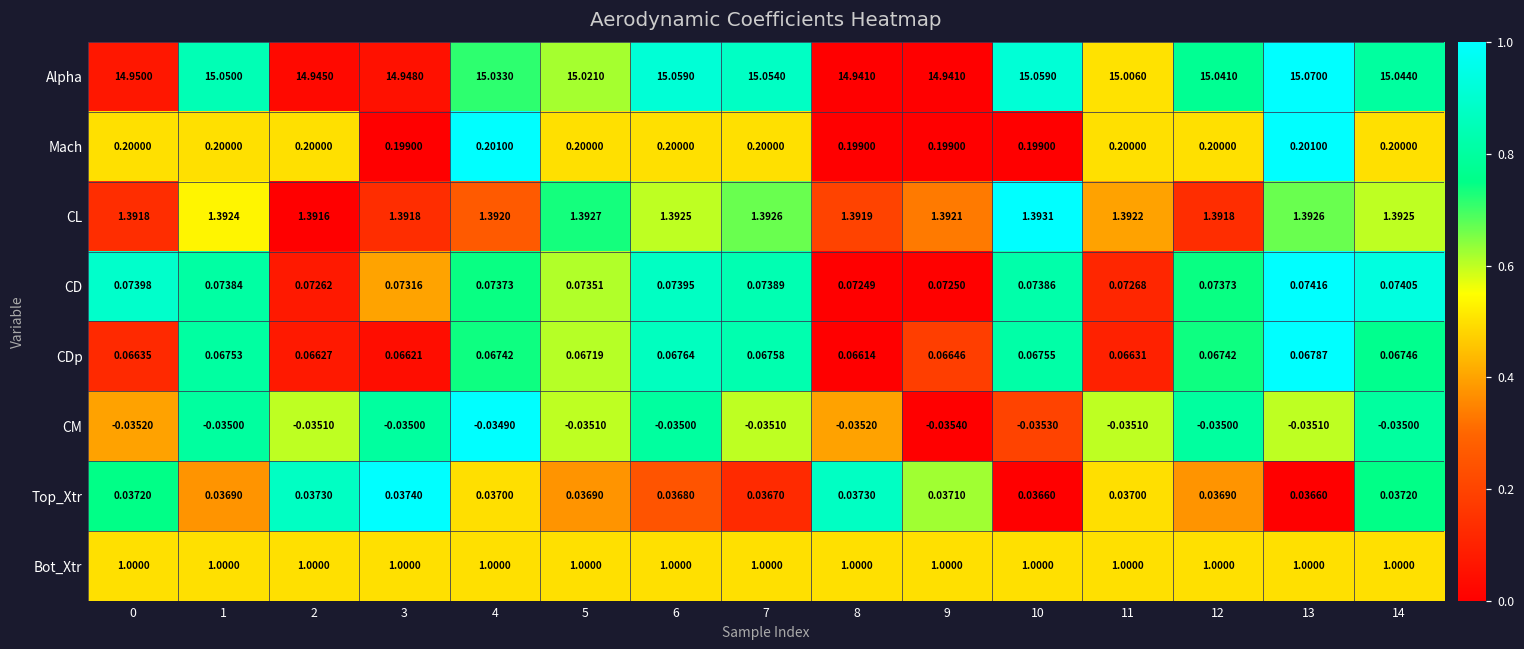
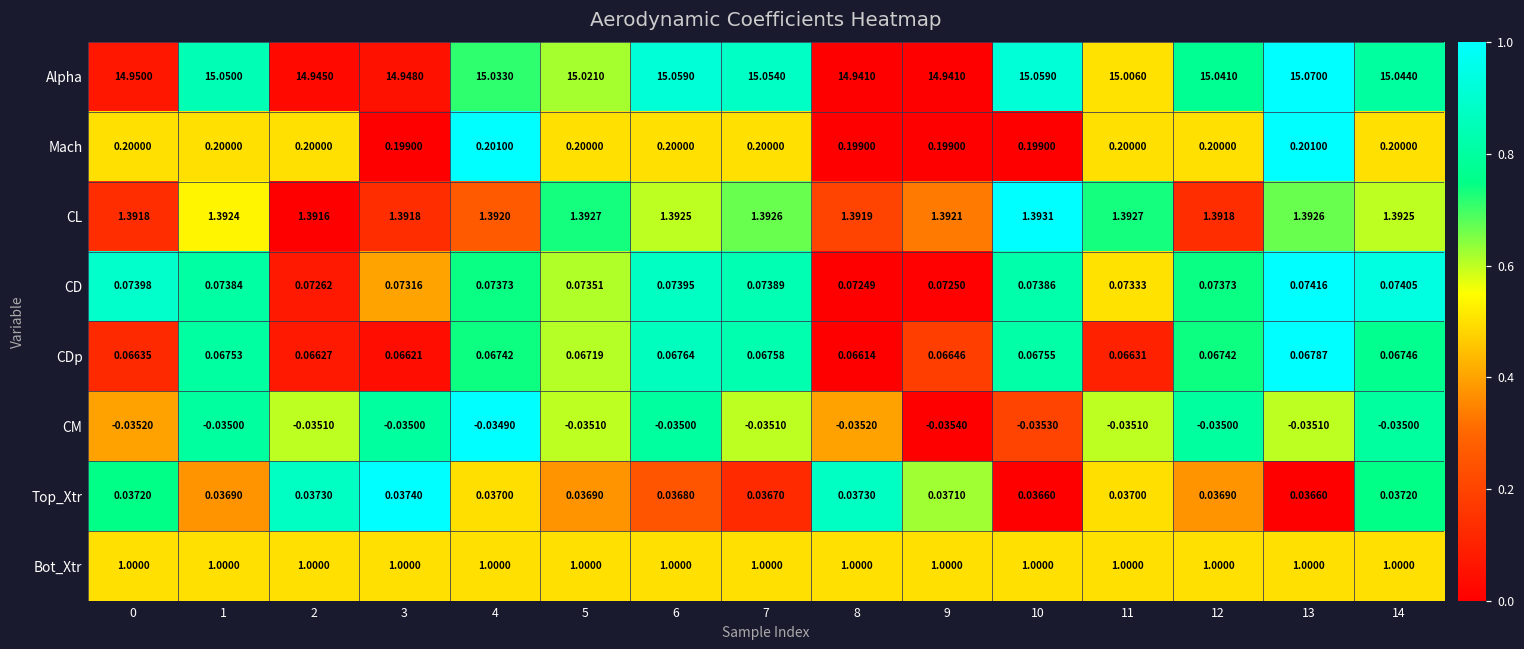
CL, 11: 1.3922 -> 1.3927
CD, 11: 0.07268 -> 0.07333
